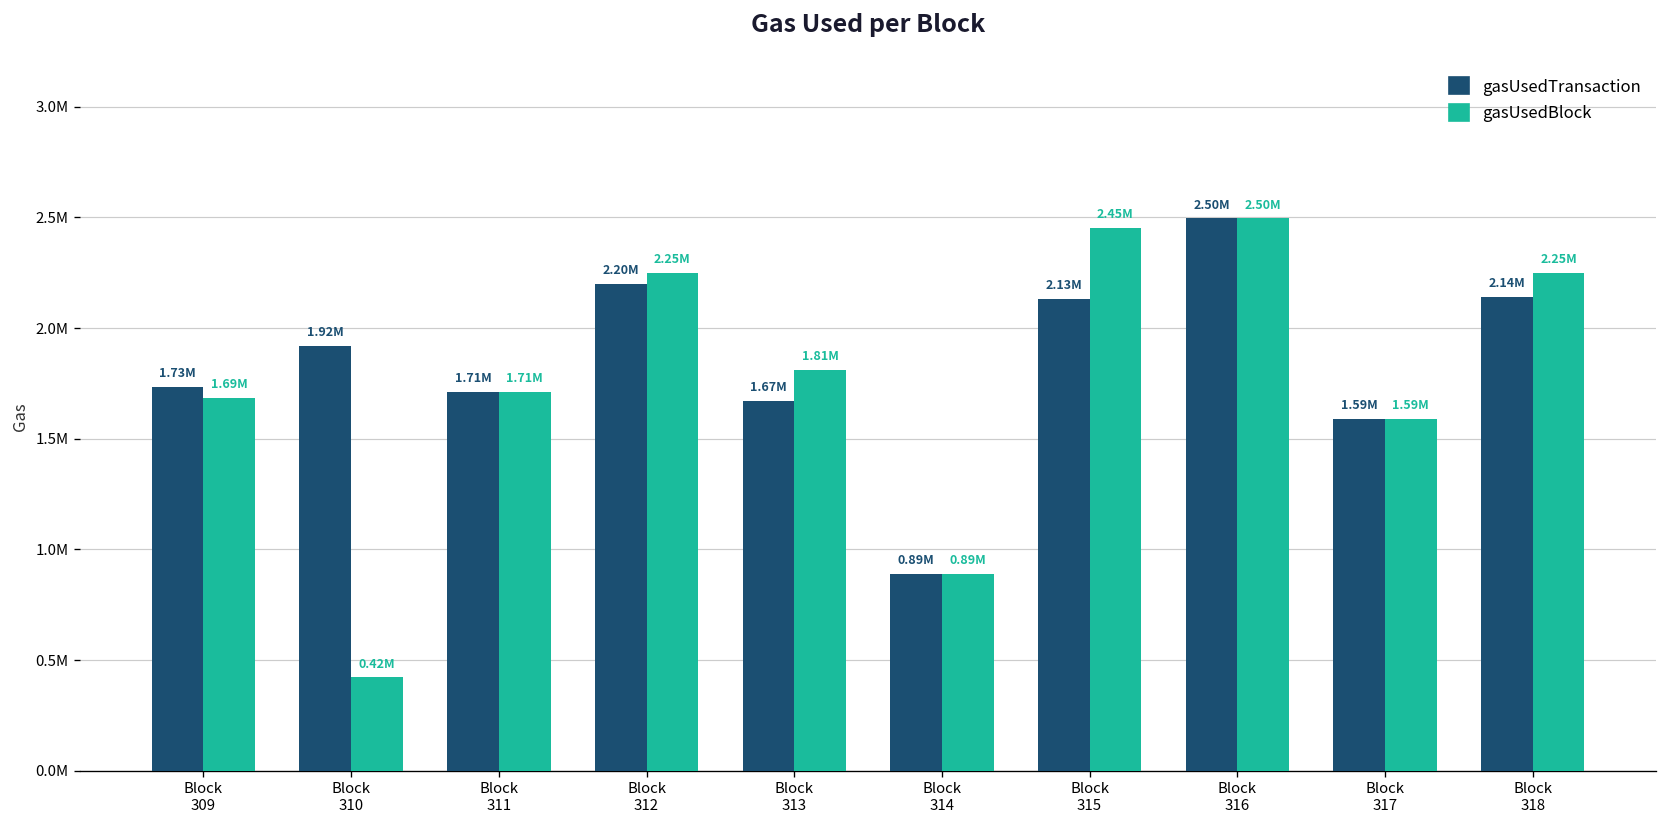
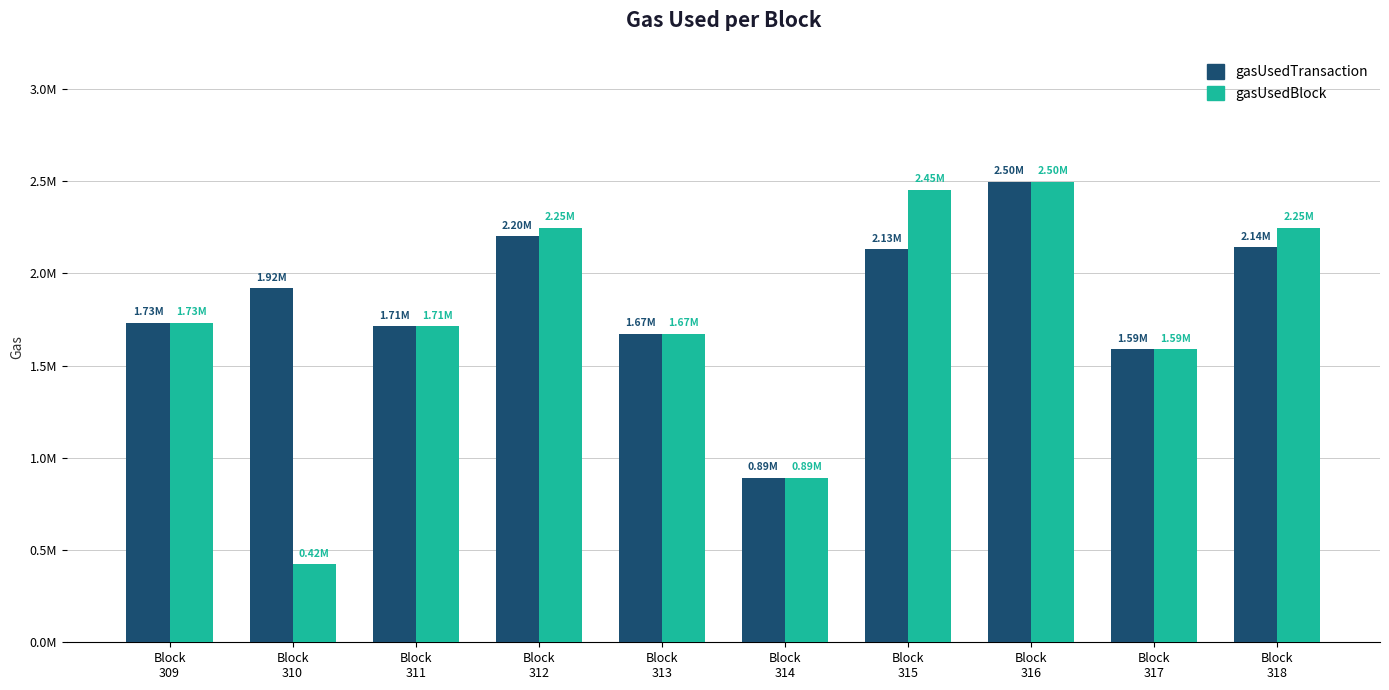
gasUsedBlock, Block 309: 1.69M -> 1.73M
gasUsedBlock, Block 313: 1.81M -> 1.67M
